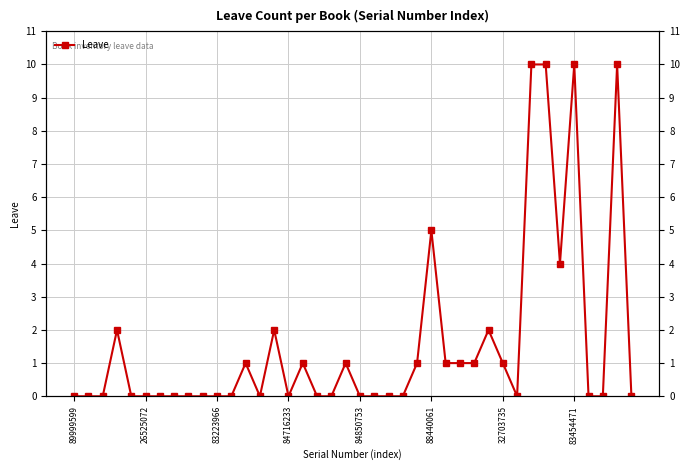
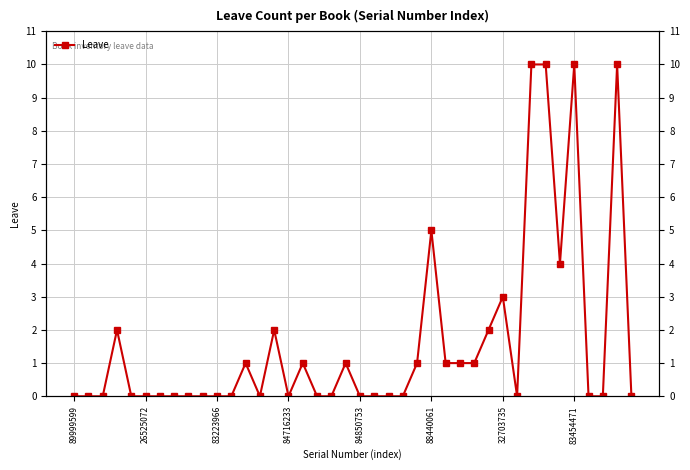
32703735: 1 -> 3
